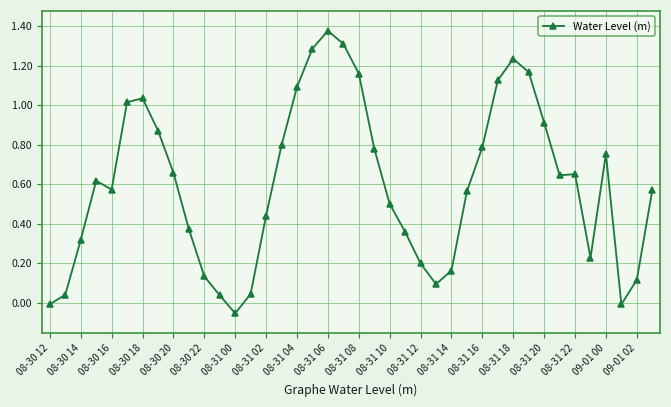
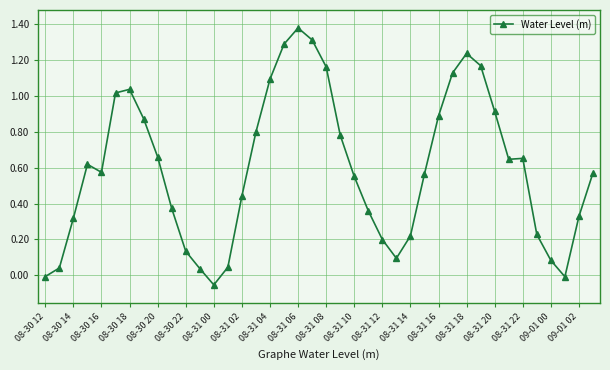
08-31 10: 0.50 -> 0.55
08-31 14: 0.16 -> 0.22
08-31 16: 0.79 -> 0.89
09-01 00: 0.75 -> 0.08
09-01 02: 0.12 -> 0.33
